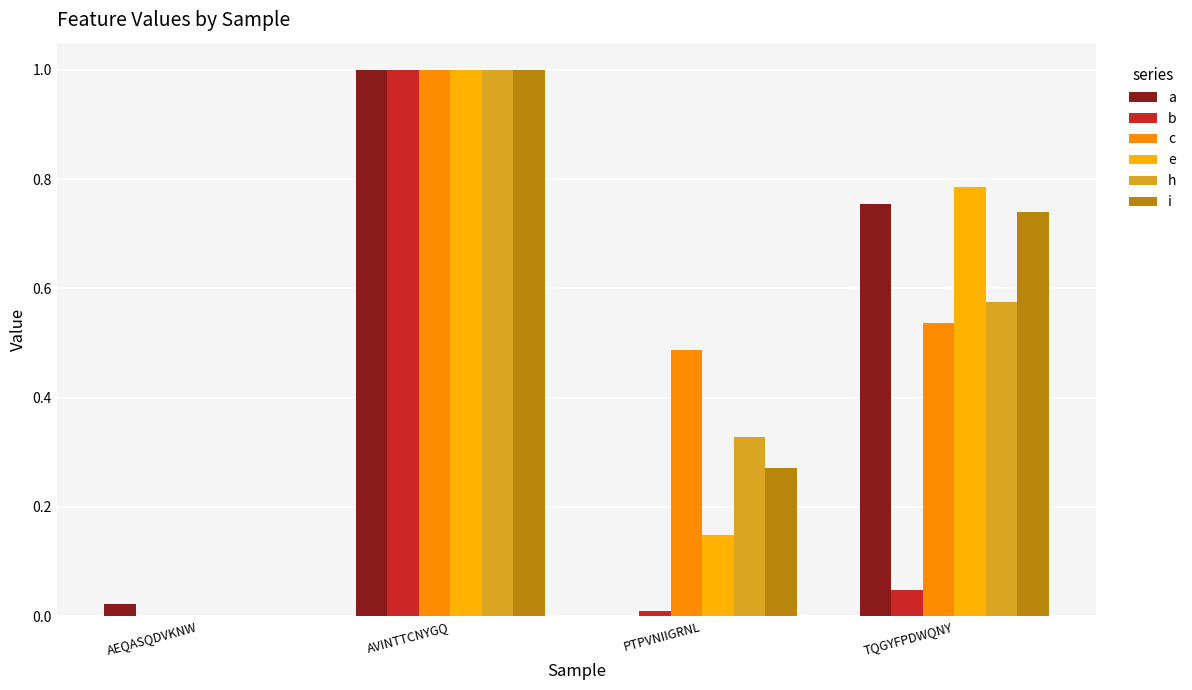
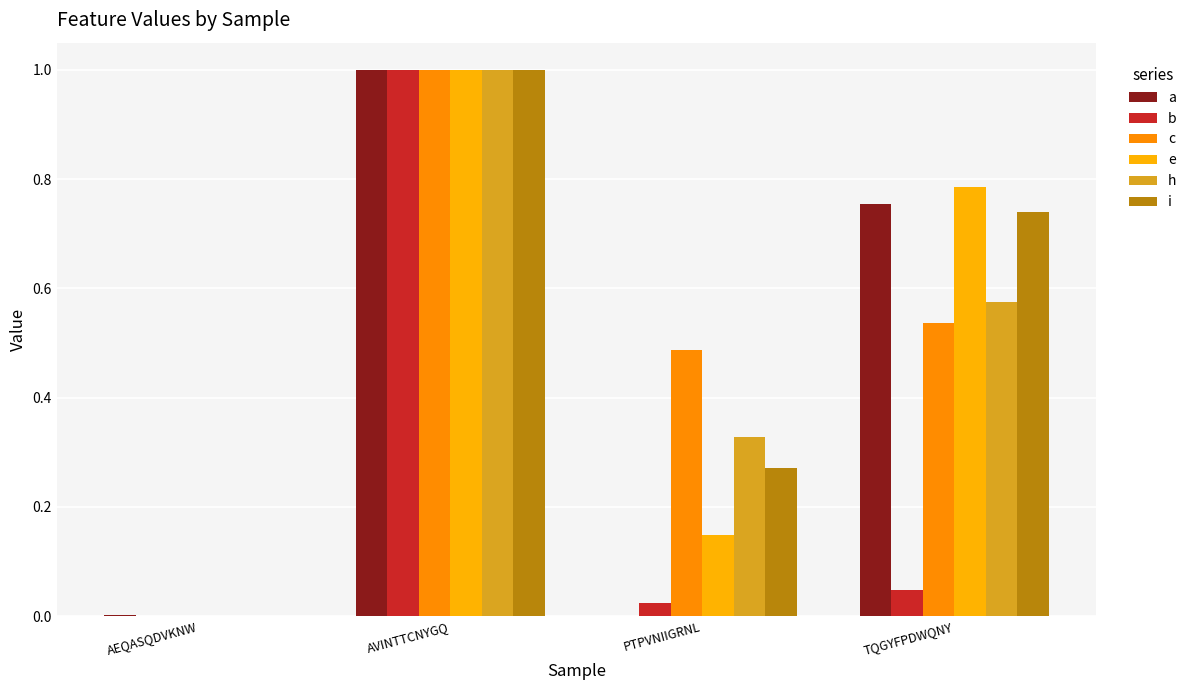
a, AEQASQDVKNW: 0.02 -> 0.00
b, PTPVNIIGRNL: 0.01 -> 0.02
